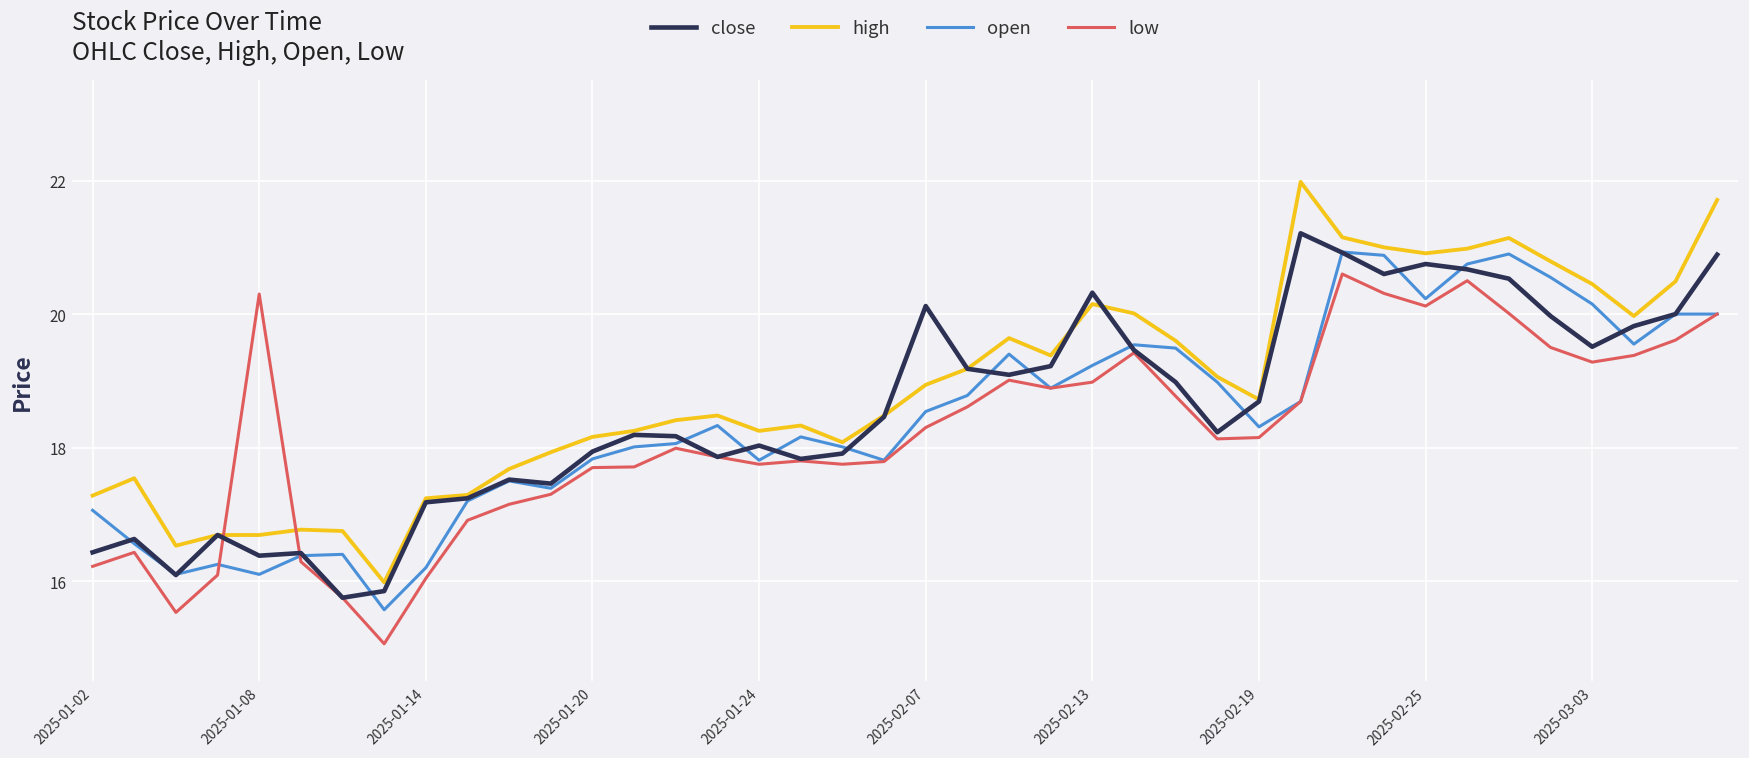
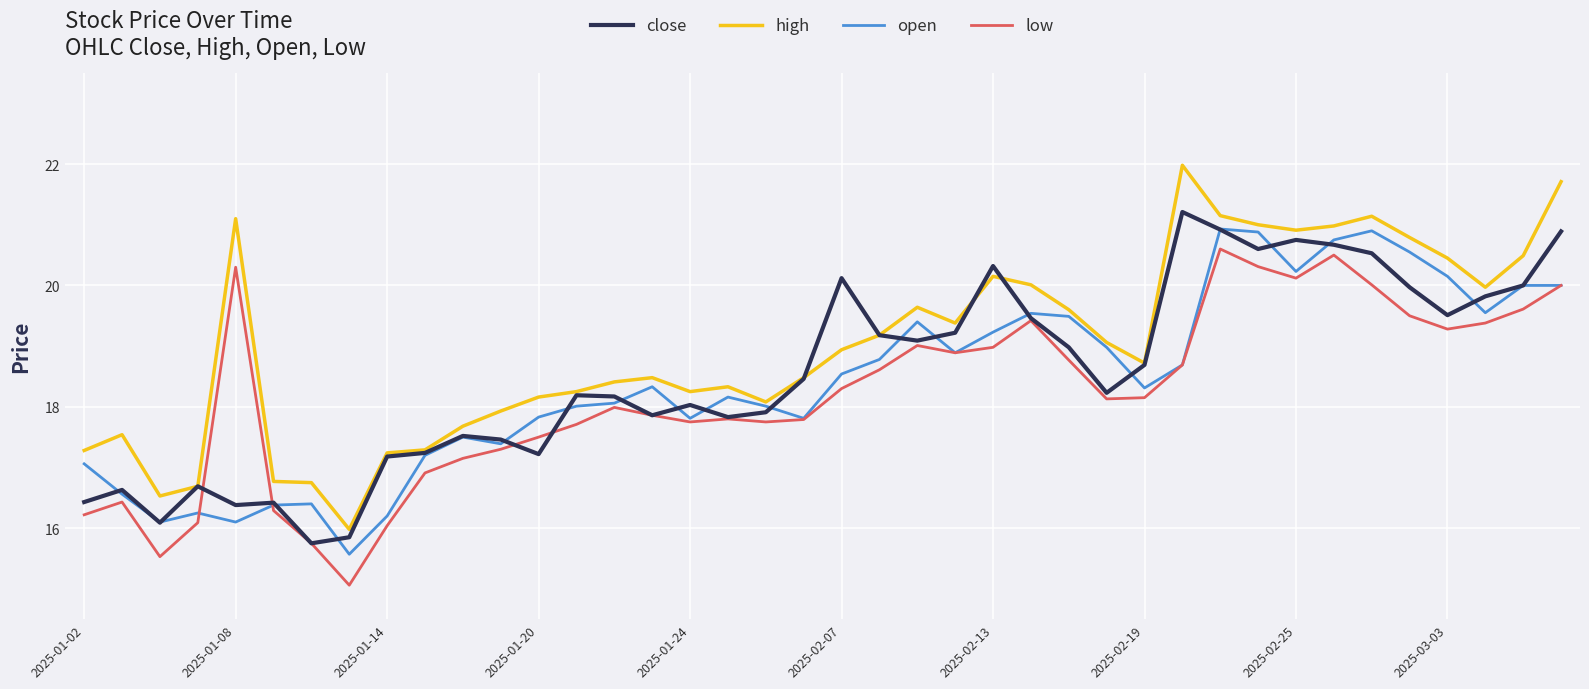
high, 2025-01-08: 16.7 -> 21.1
close, 2025-01-20: 17.9 -> 17.2
low, 2025-01-20: 17.7 -> 17.5
